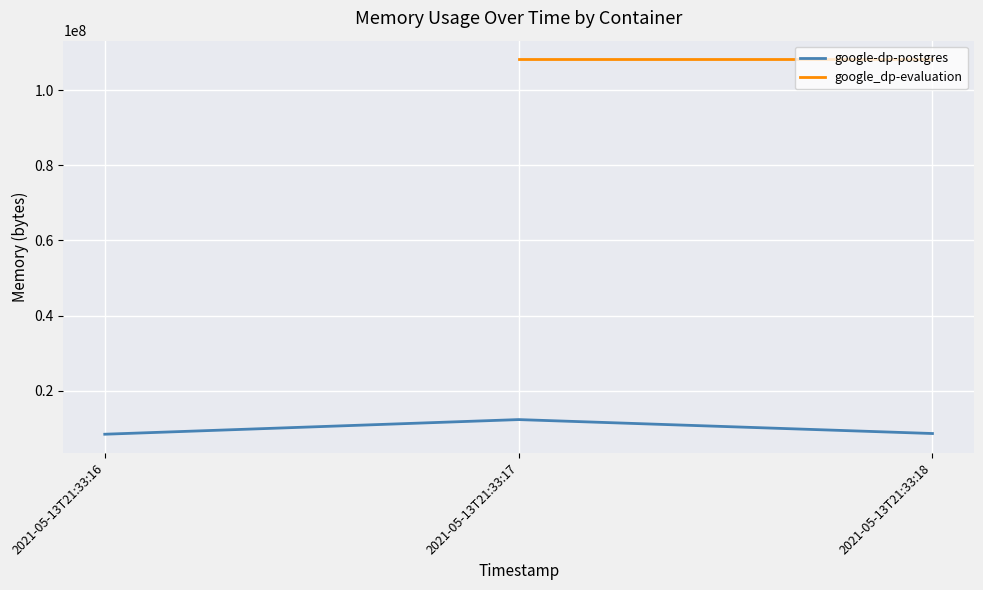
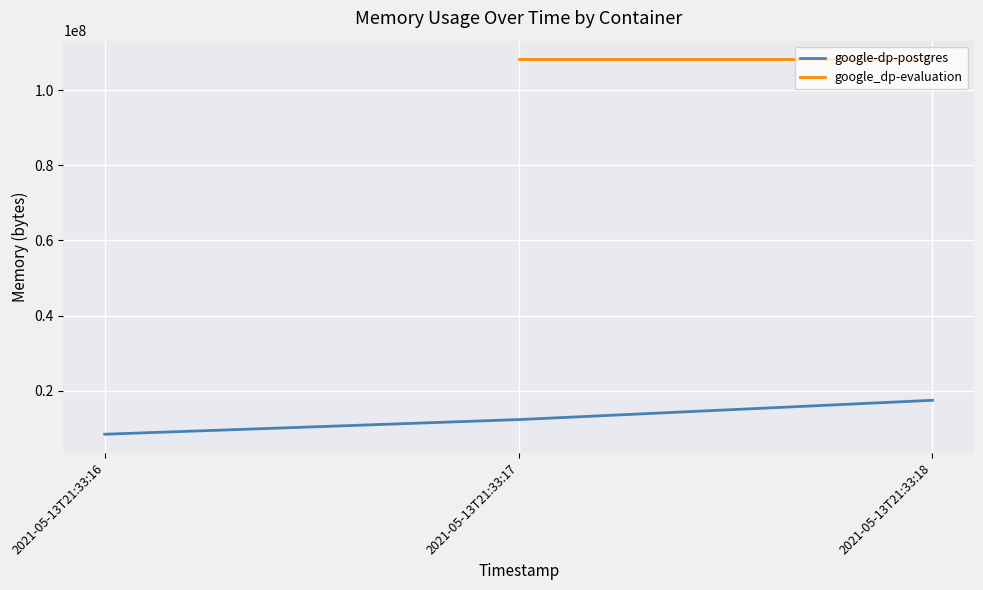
google-dp-postgres, 2021-05-13T21:33:18: 9000000 -> 17000000
